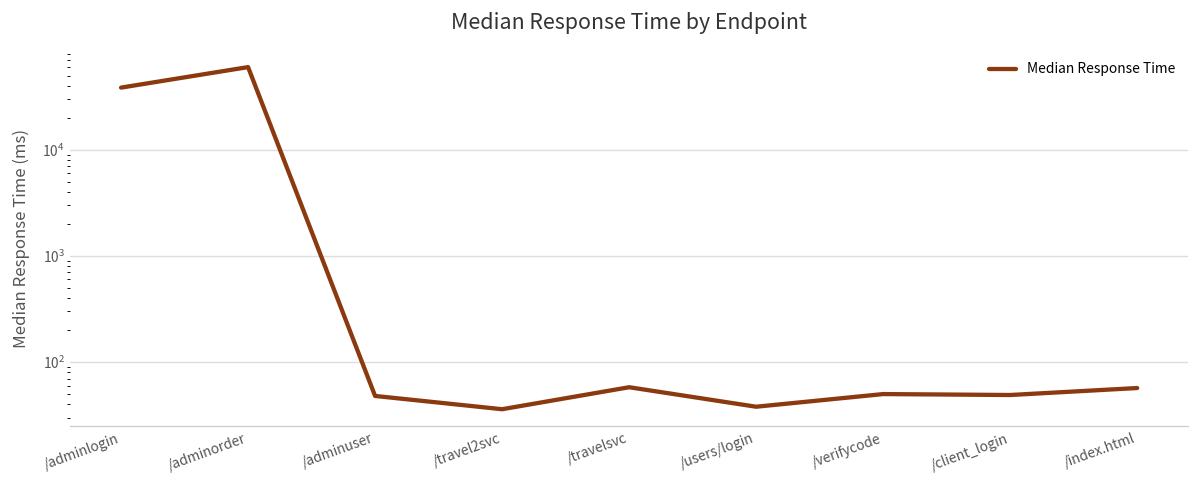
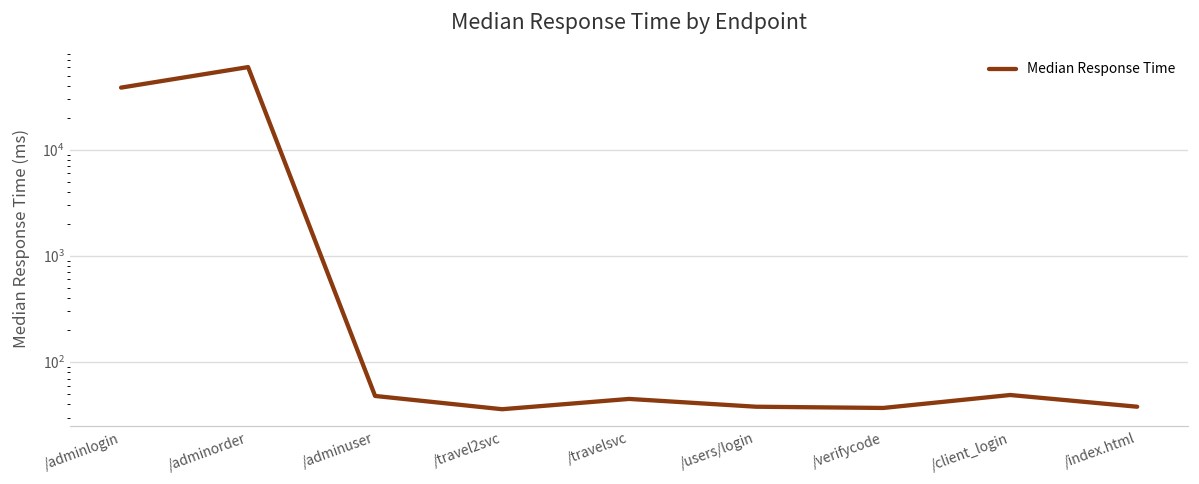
/travelsvc: 60 -> 50
/verifycode: 50 -> 37
/index.html: 60 -> 38
